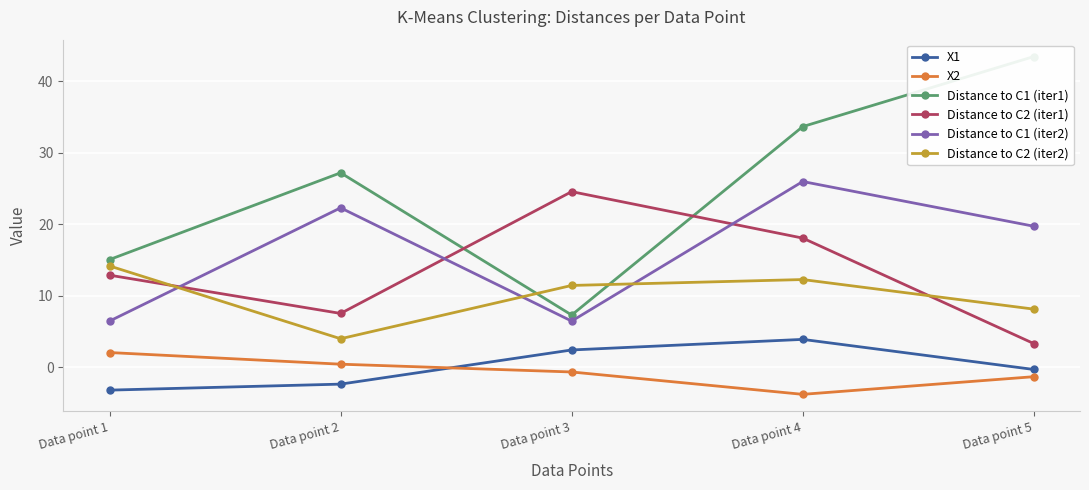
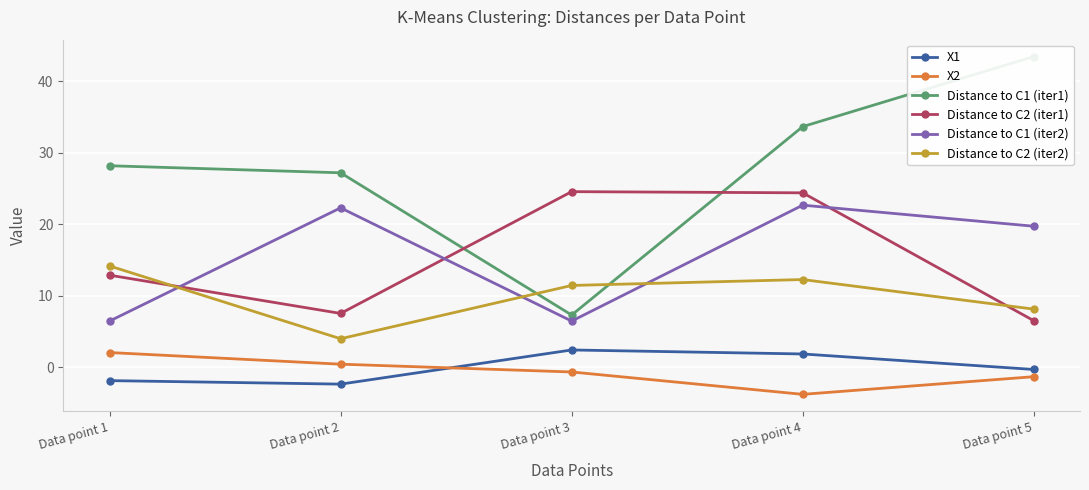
X1, Data point 1: -3 -> -2
Distance to C1 (iter1), Data point 1: 15 -> 28
X1, Data point 4: 4 -> 2
Distance to C2 (iter1), Data point 4: 18 -> 24
Distance to C1 (iter2), Data point 4: 26 -> 23
Distance to C2 (iter1), Data point 5: 3 -> 7
